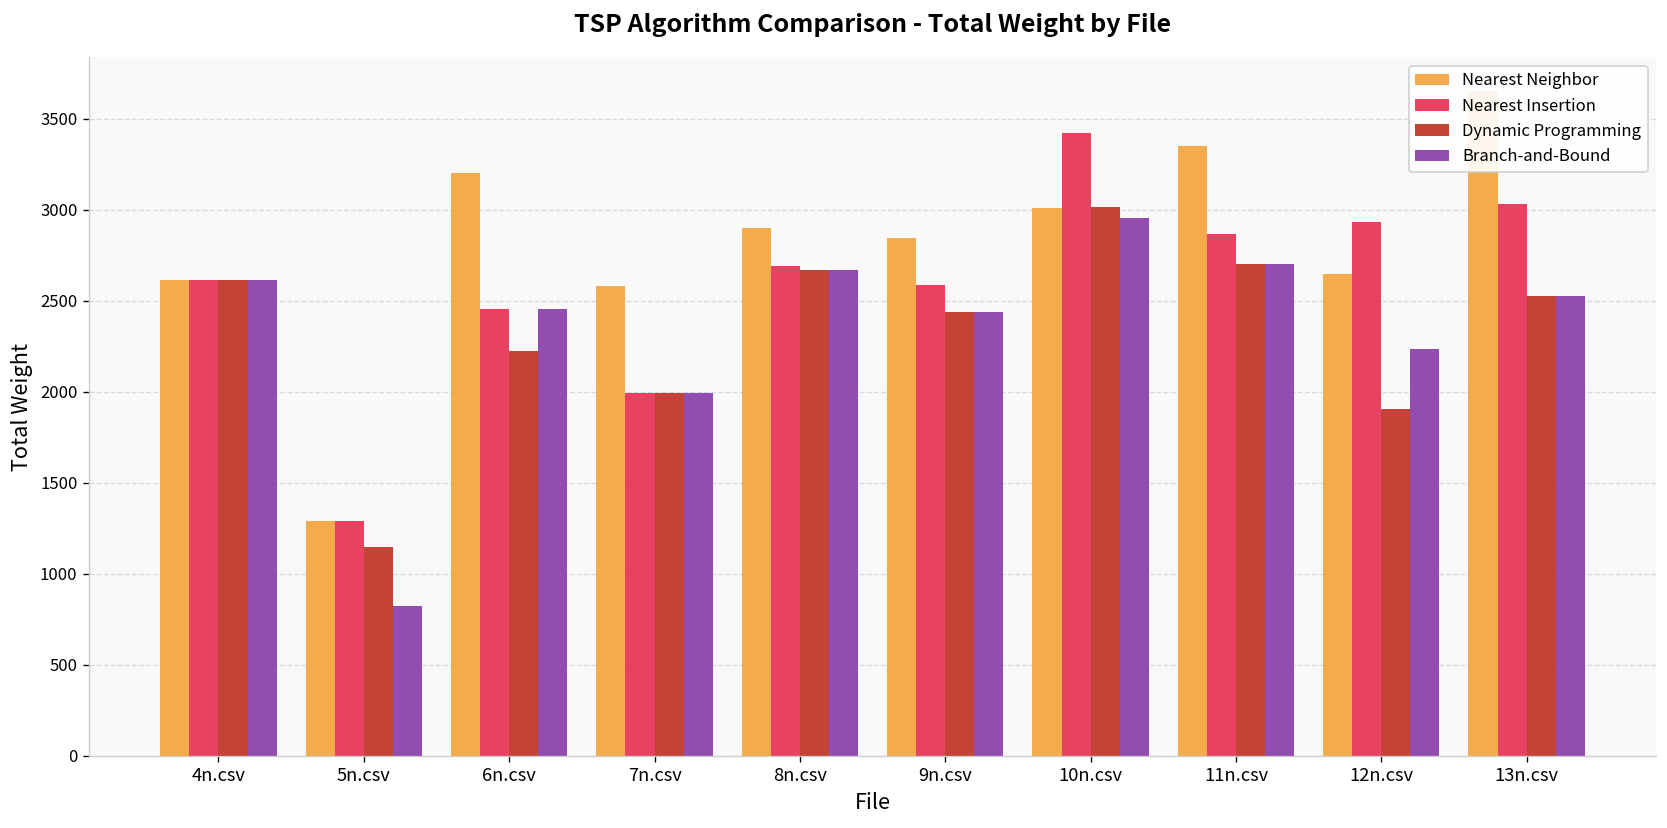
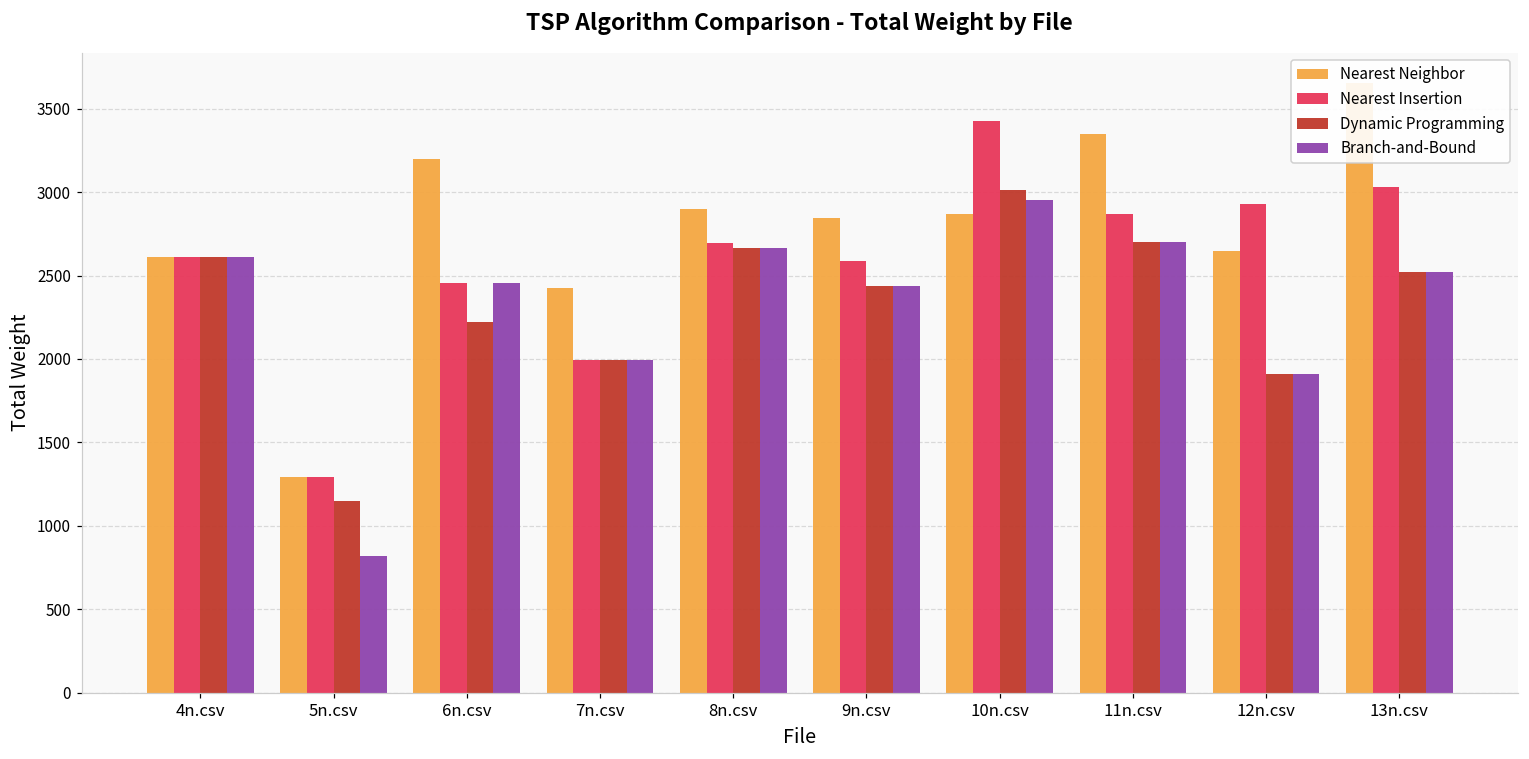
Nearest Neighbor, 7n.csv: 2580 -> 2430
Nearest Neighbor, 10n.csv: 3010 -> 2870
Branch-and-Bound, 12n.csv: 2240 -> 1910
